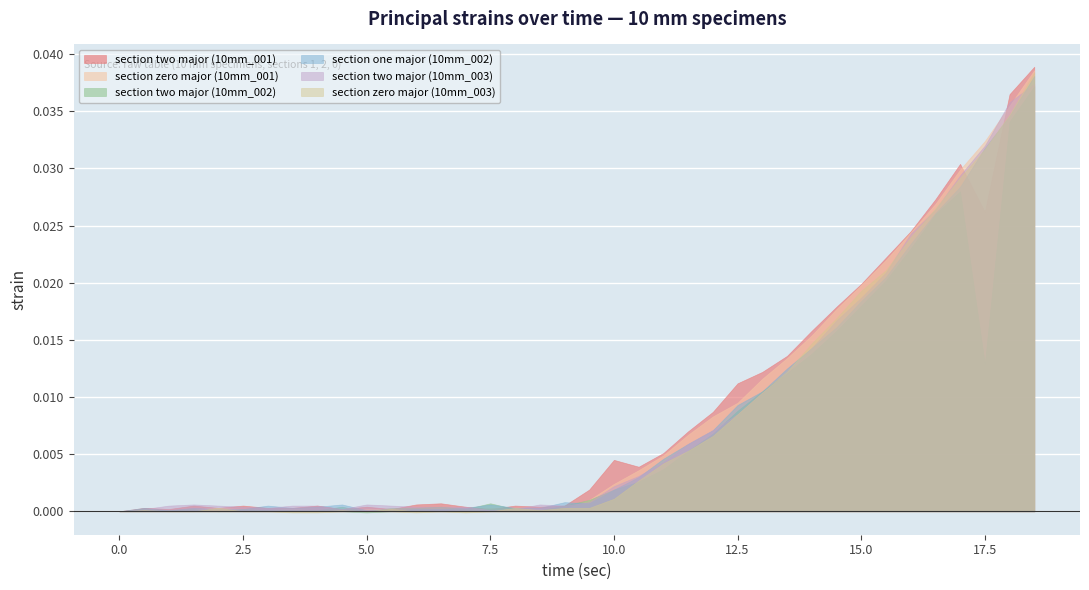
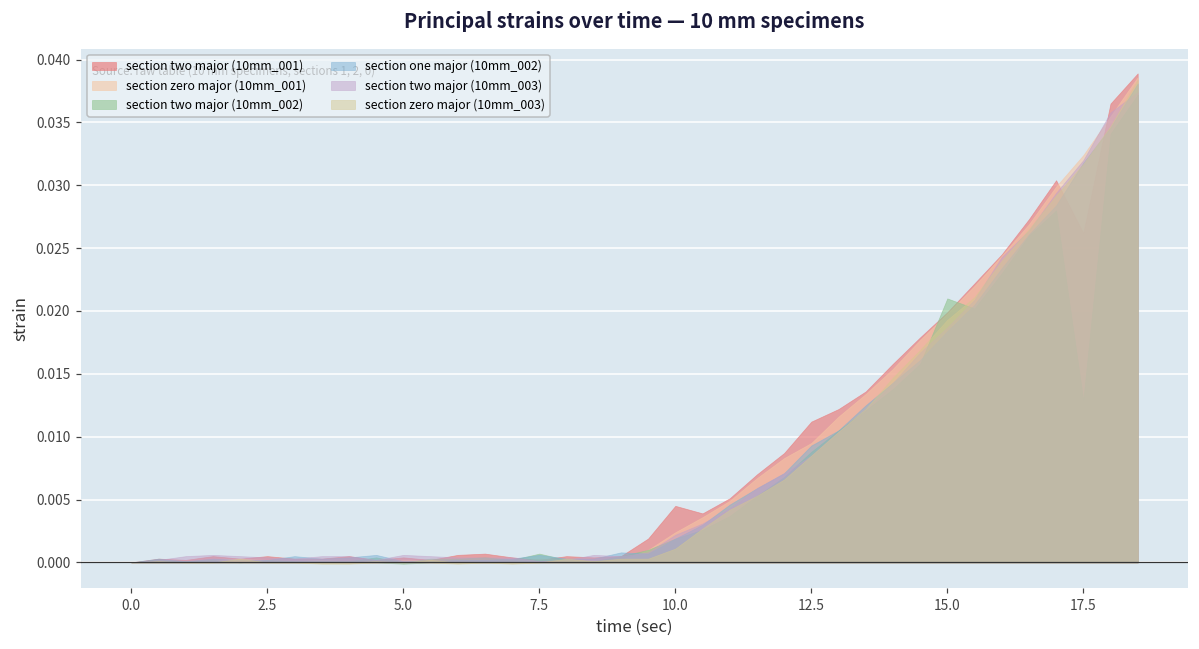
section two major (10mm_002), 15.0: 0.018 -> 0.021
